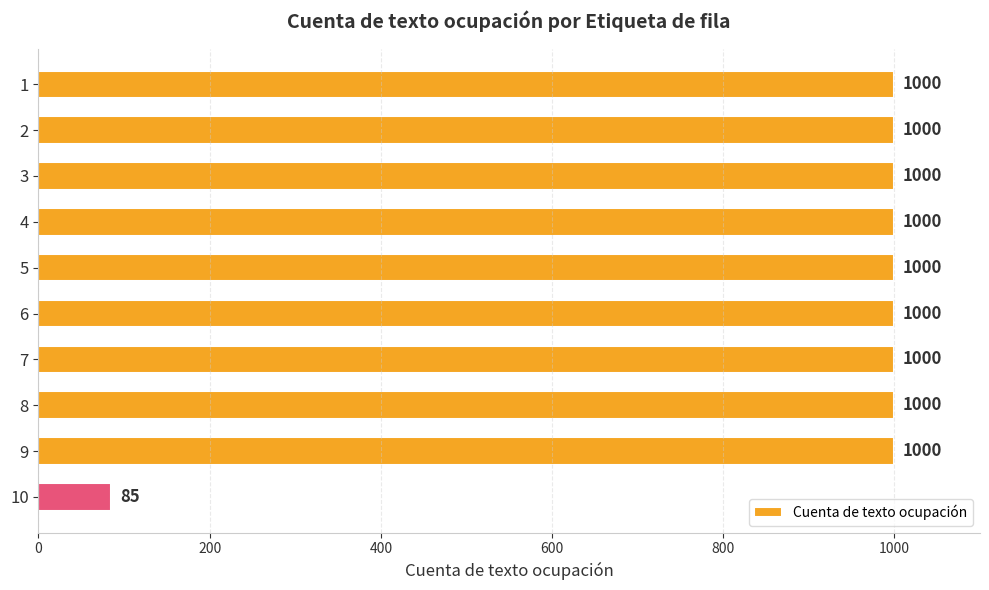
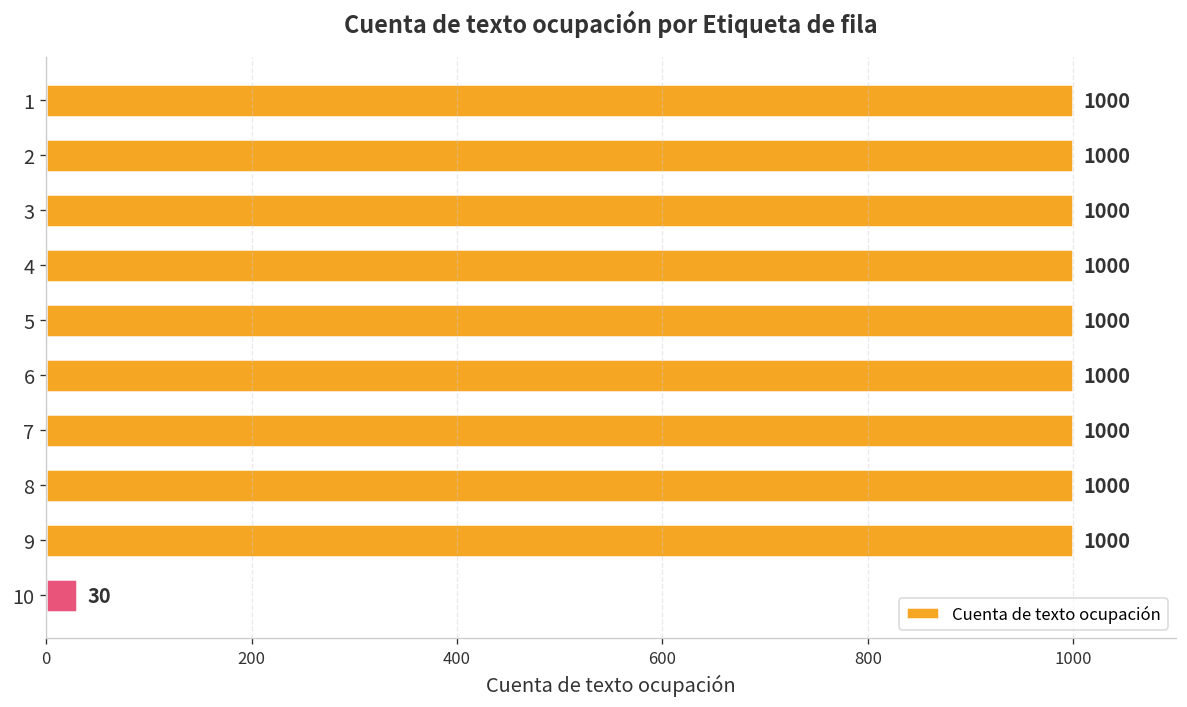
10: 85 -> 30
